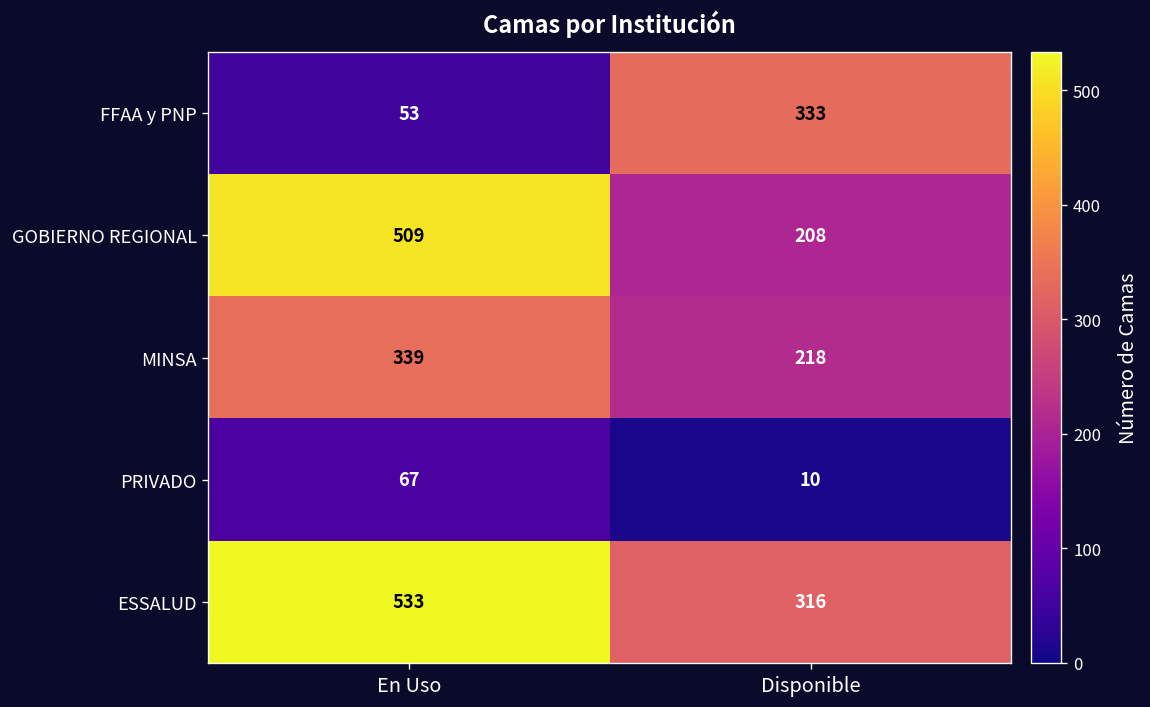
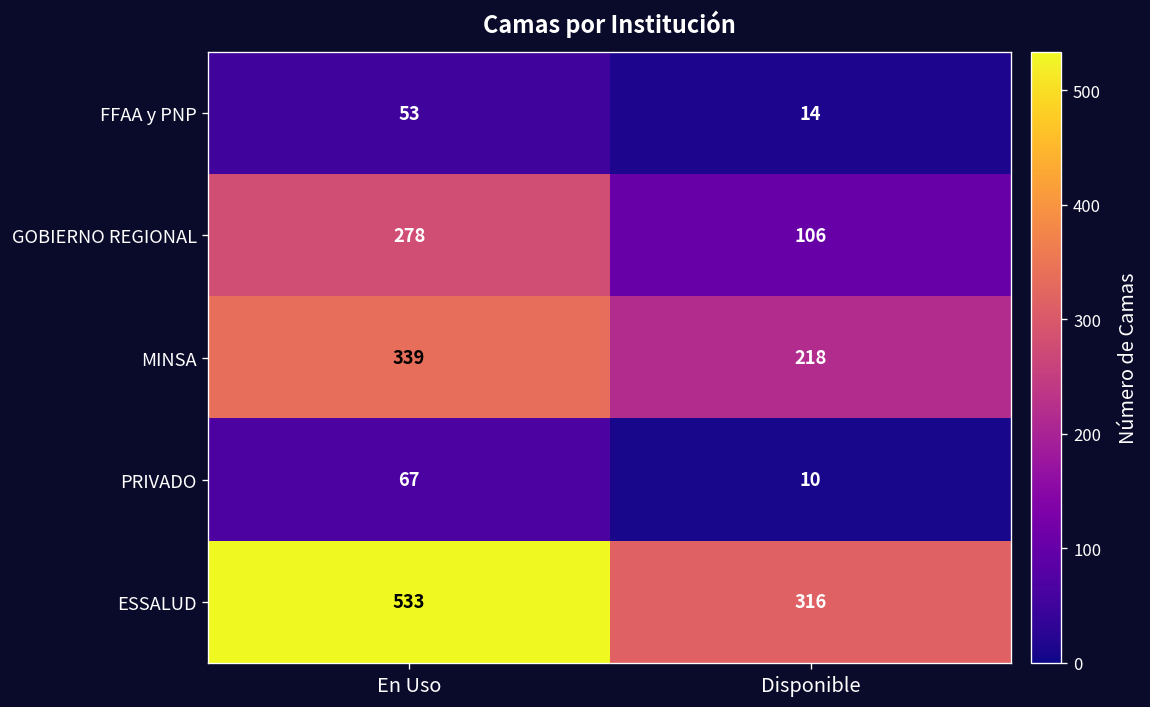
FFAA y PNP, Disponible: 333 -> 14
GOBIERNO REGIONAL, En Uso: 509 -> 278
GOBIERNO REGIONAL, Disponible: 208 -> 106
